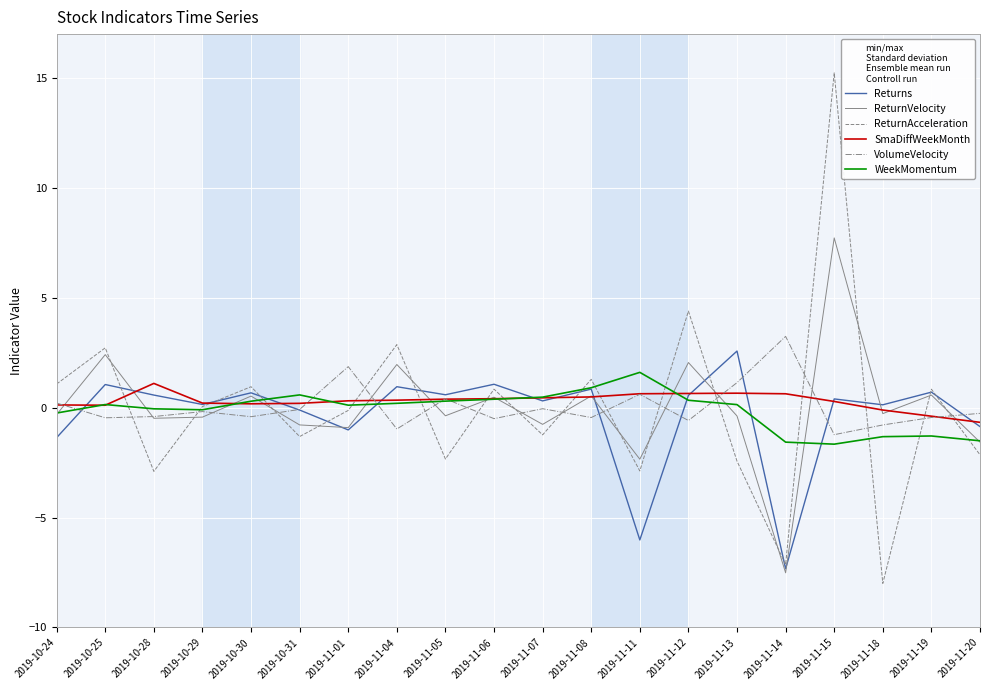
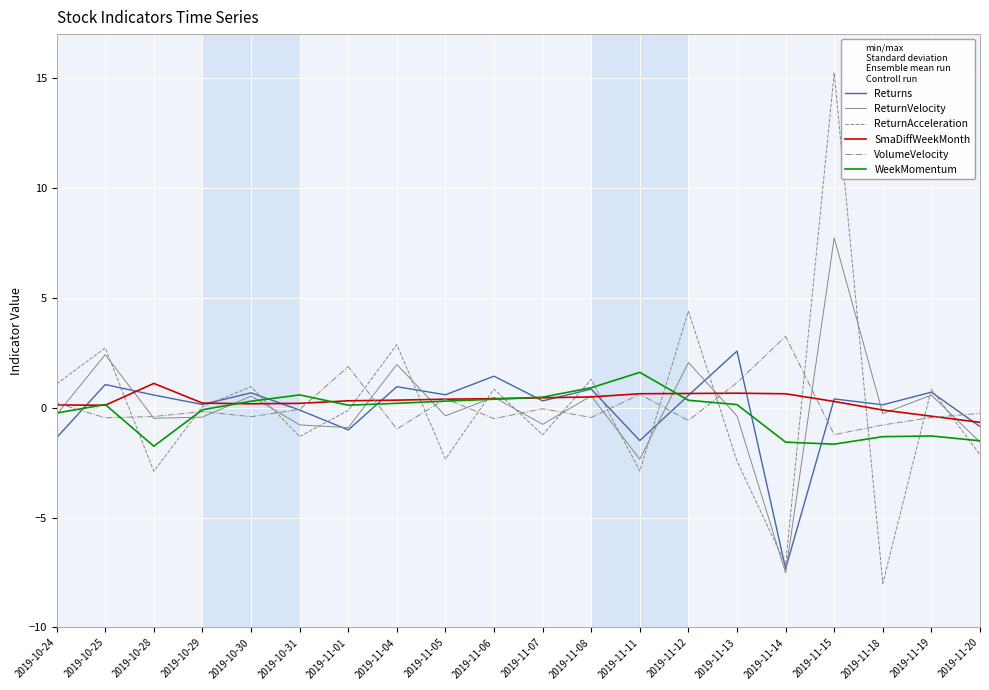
WeekMomentum, 2019-10-28: -0.1 -> -1.8
Returns, 2019-11-06: 1.1 -> 1.4
Returns, 2019-11-11: -6.0 -> -1.5
